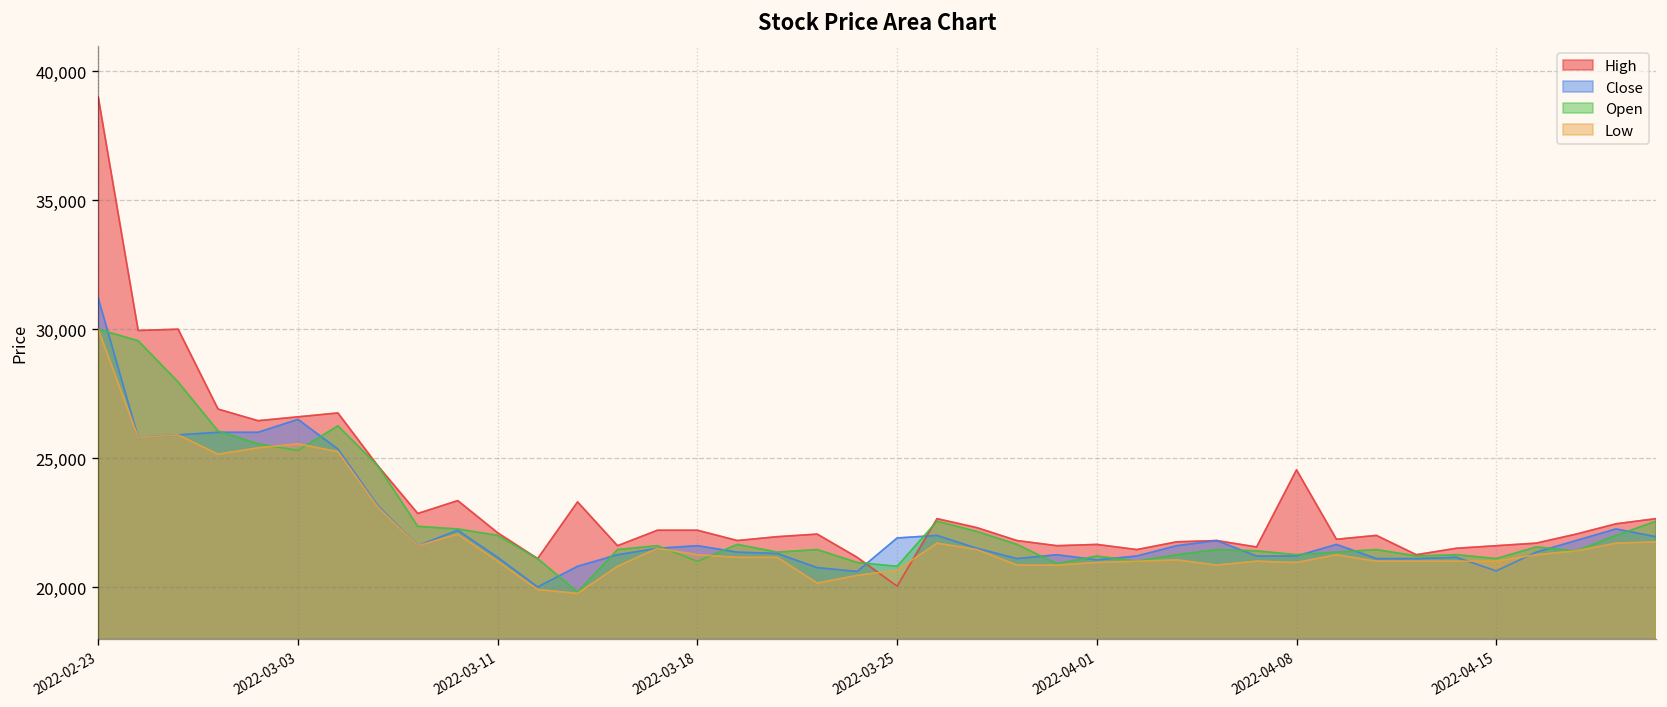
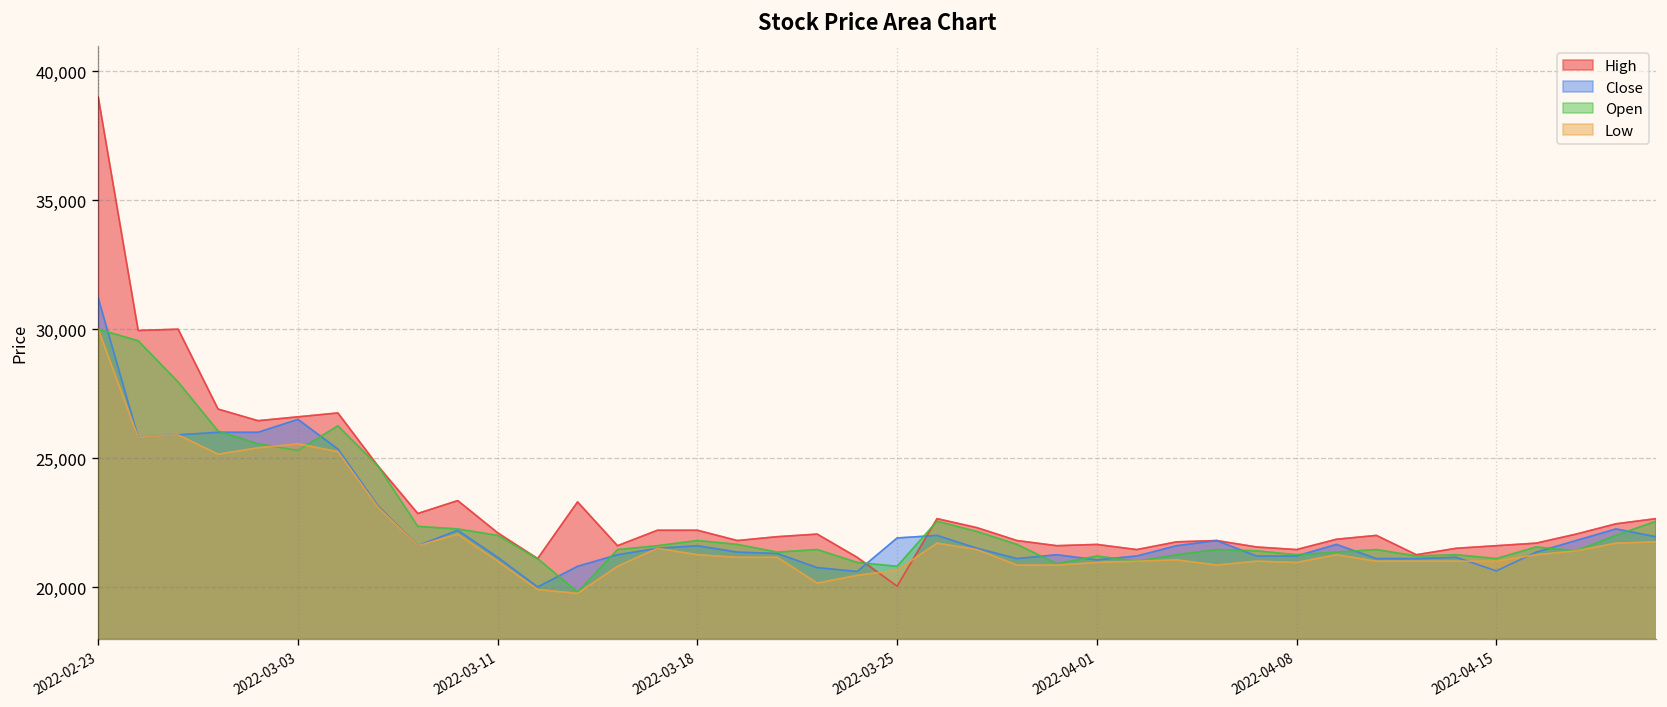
Open, 2022-03-18: 21,000 -> 21,800
High, 2022-04-08: 24,500 -> 21,500
